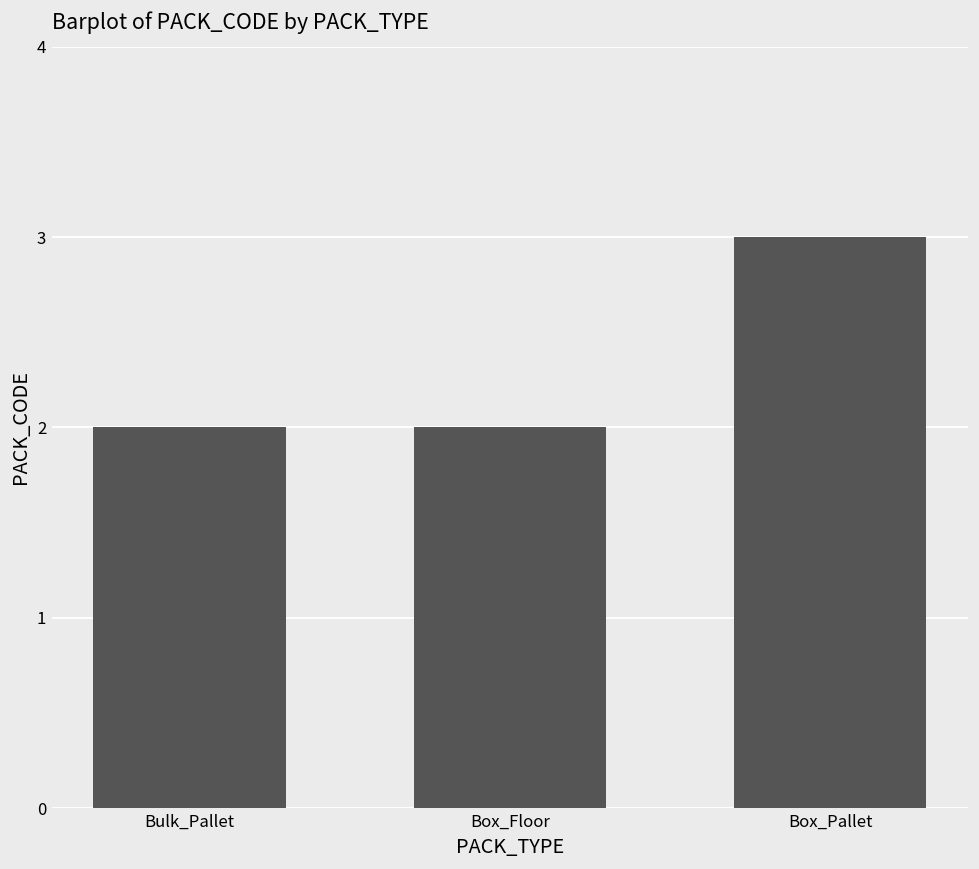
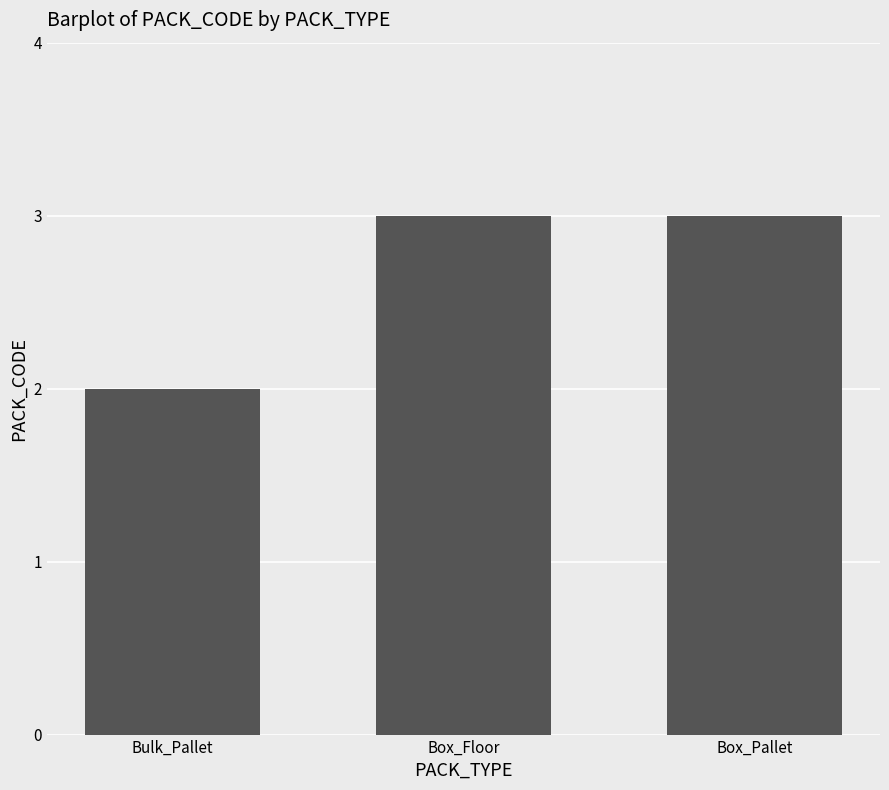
Box_Floor: 2 -> 3
